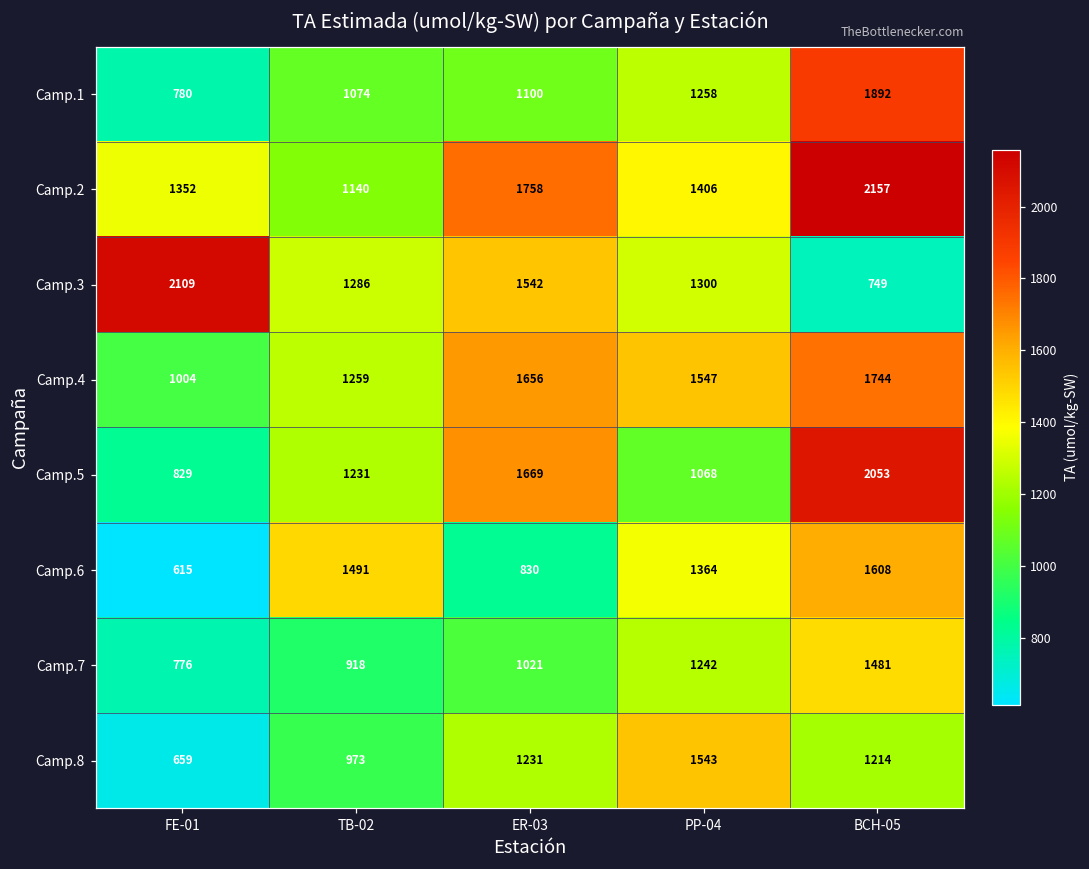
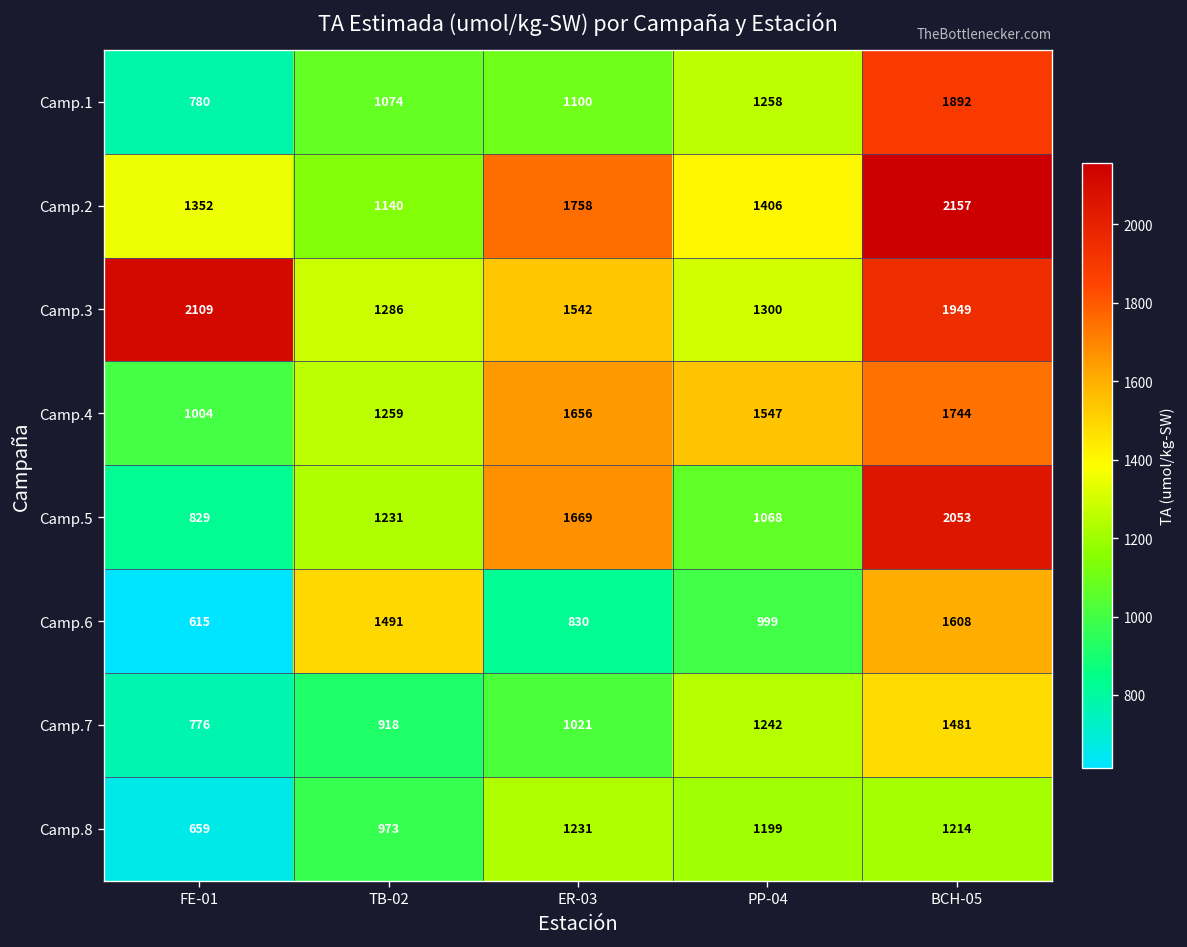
Camp.3, BCH-05: 749 -> 1949
Camp.6, PP-04: 1364 -> 999
Camp.8, PP-04: 1543 -> 1199
